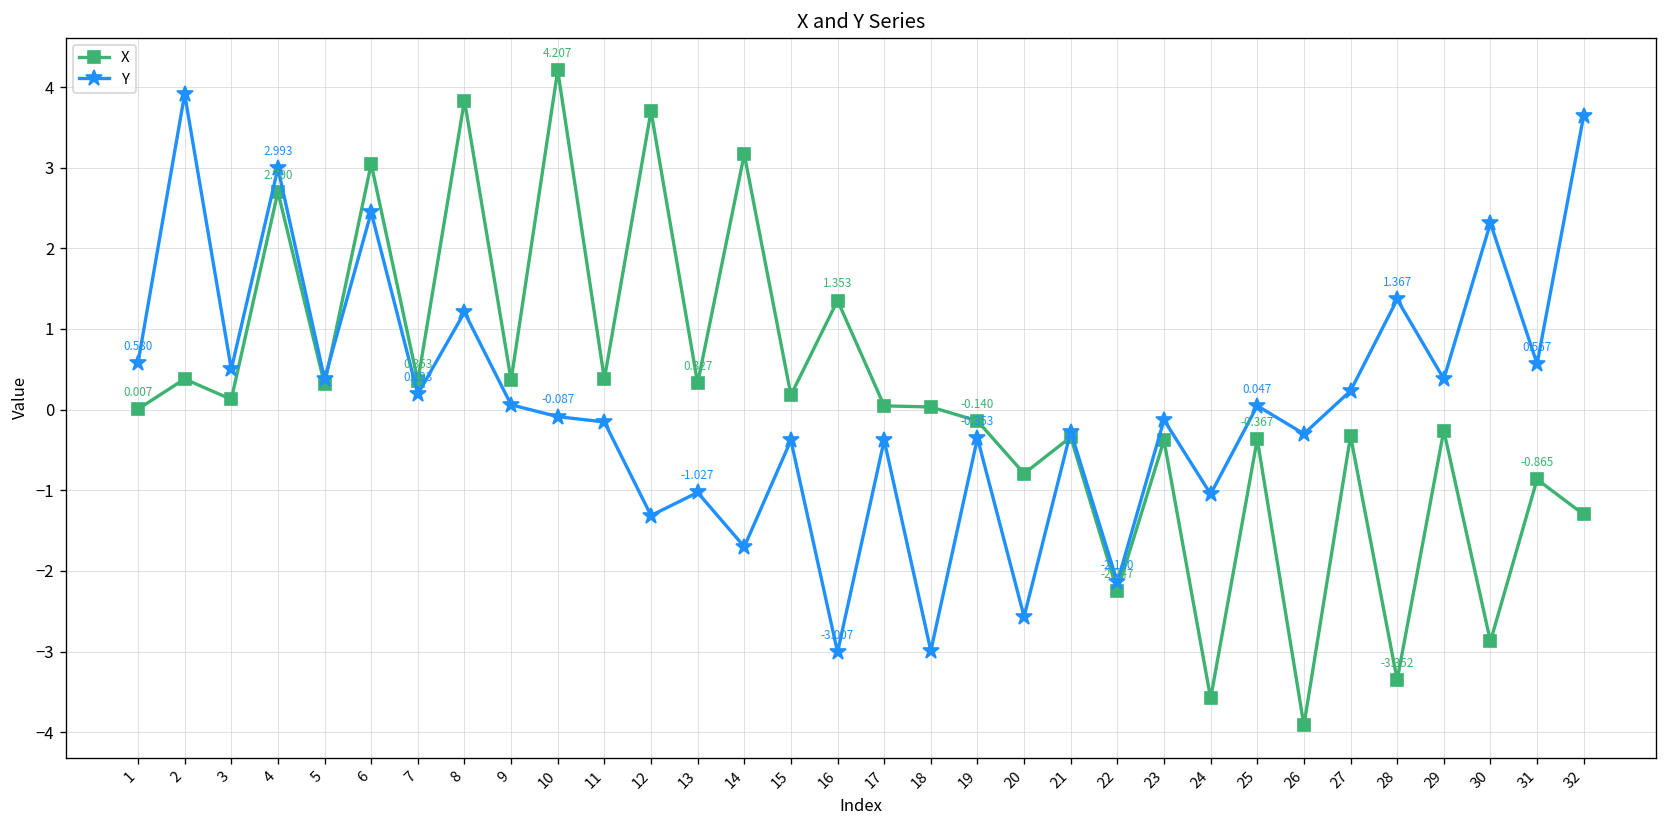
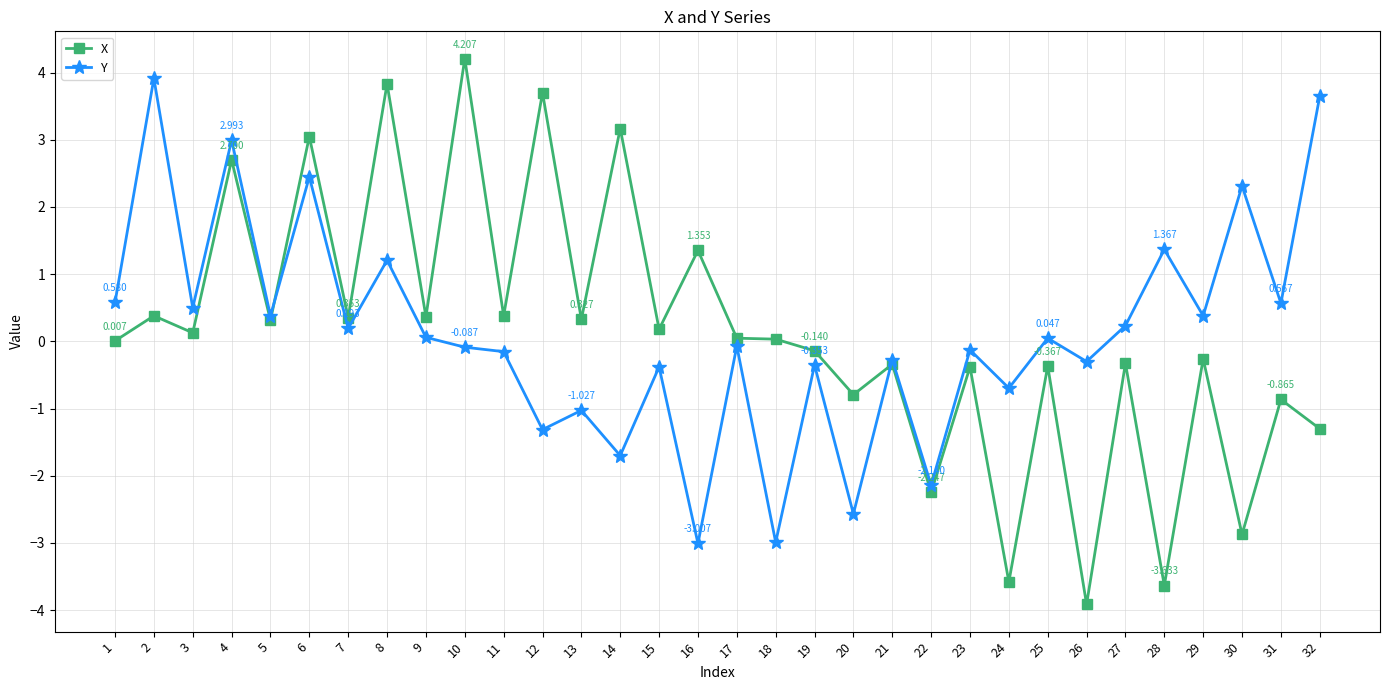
Y, 17: -0.4 -> -0.1
Y, 24: -1.0 -> -0.7
X, 28: -3.352 -> -3.633
